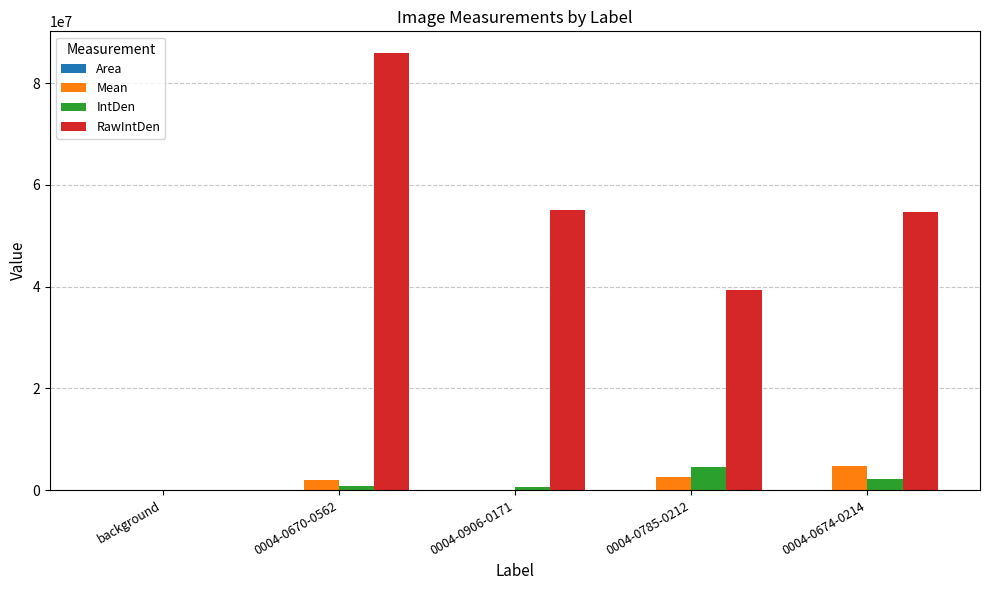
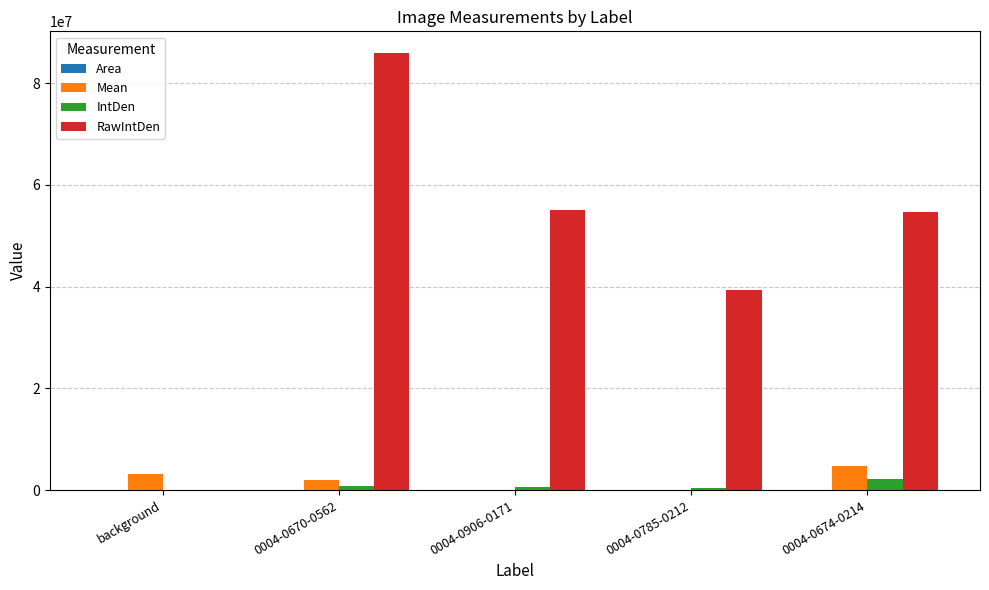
Mean, background: 0 -> 3000000
Mean, 0004-0785-0212: 3000000 -> 0
IntDen, 0004-0785-0212: 5000000 -> 0
